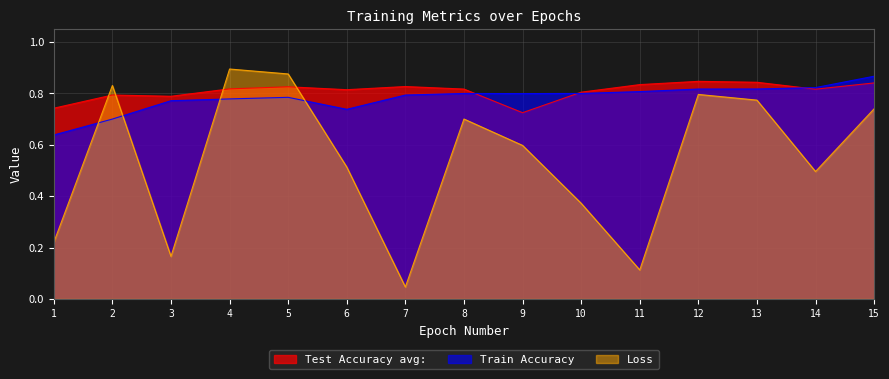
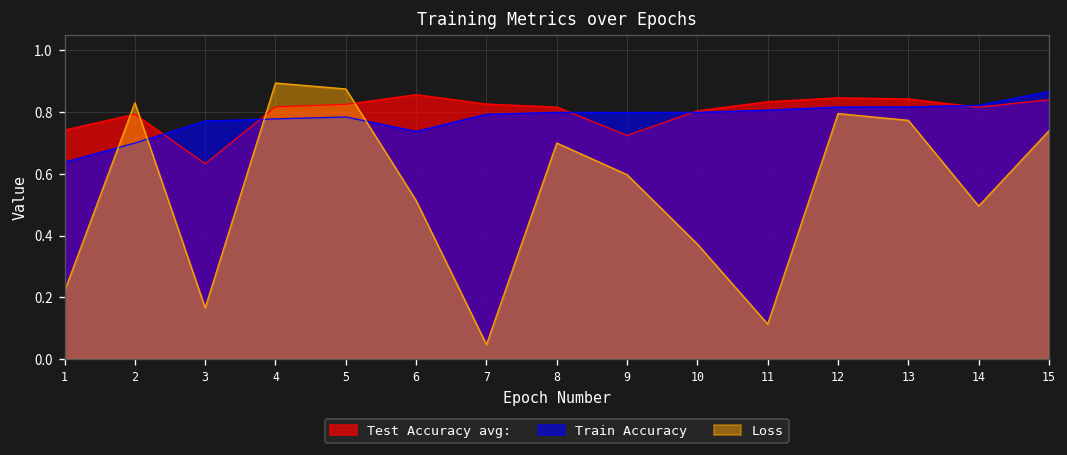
Test Accuracy avg:, 3: 0.79 -> 0.63
Test Accuracy avg:, 6: 0.81 -> 0.86
